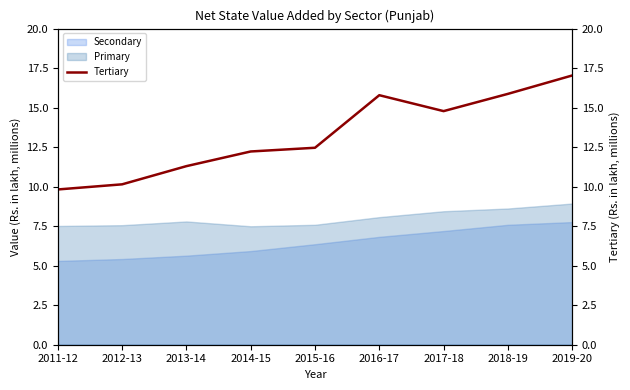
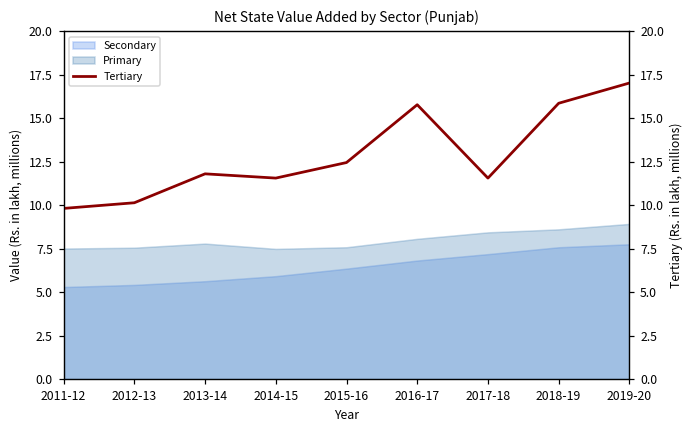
Tertiary, 2013-14: 11.3 -> 11.8
Tertiary, 2014-15: 12.2 -> 11.6
Tertiary, 2017-18: 14.8 -> 11.6
